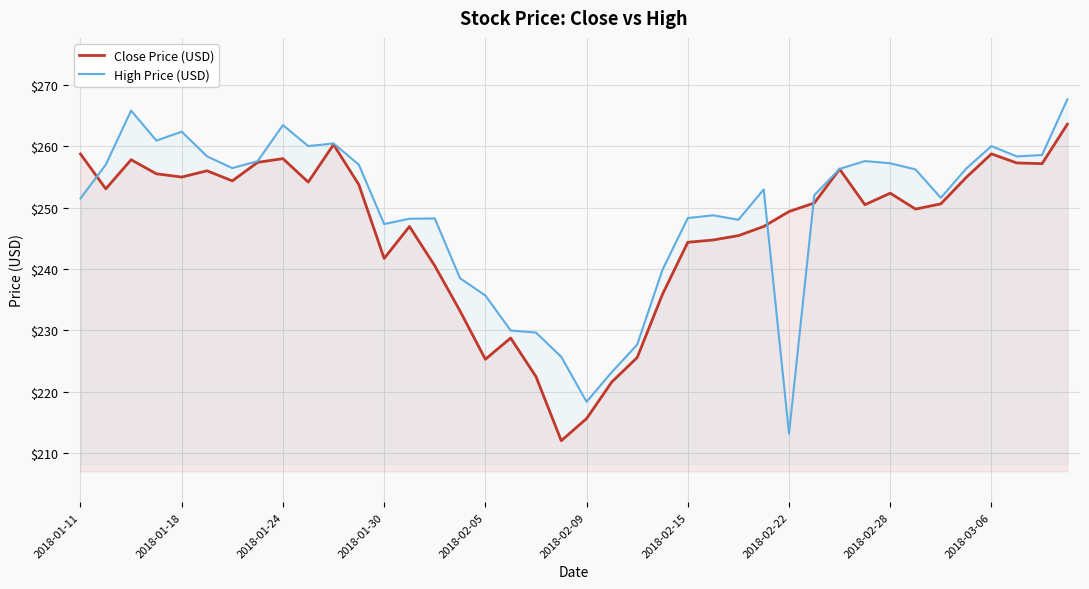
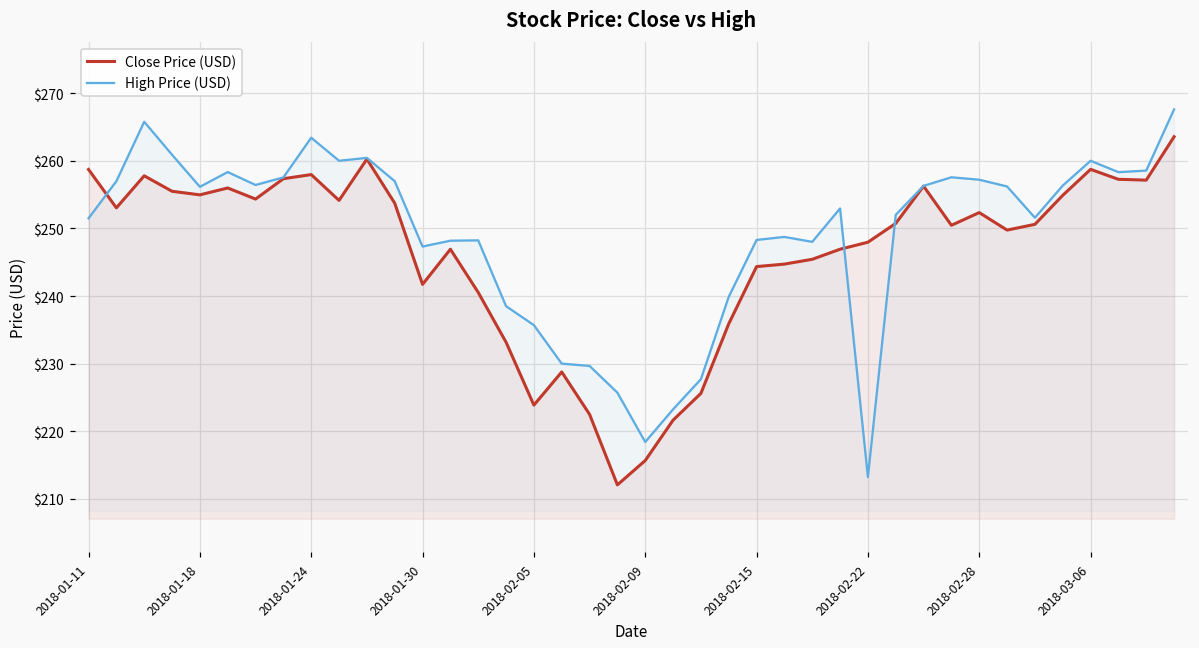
High Price (USD), 2018-01-18: $262 -> $256
Close Price (USD), 2018-02-05: $225 -> $224
Close Price (USD), 2018-02-22: $249 -> $248
